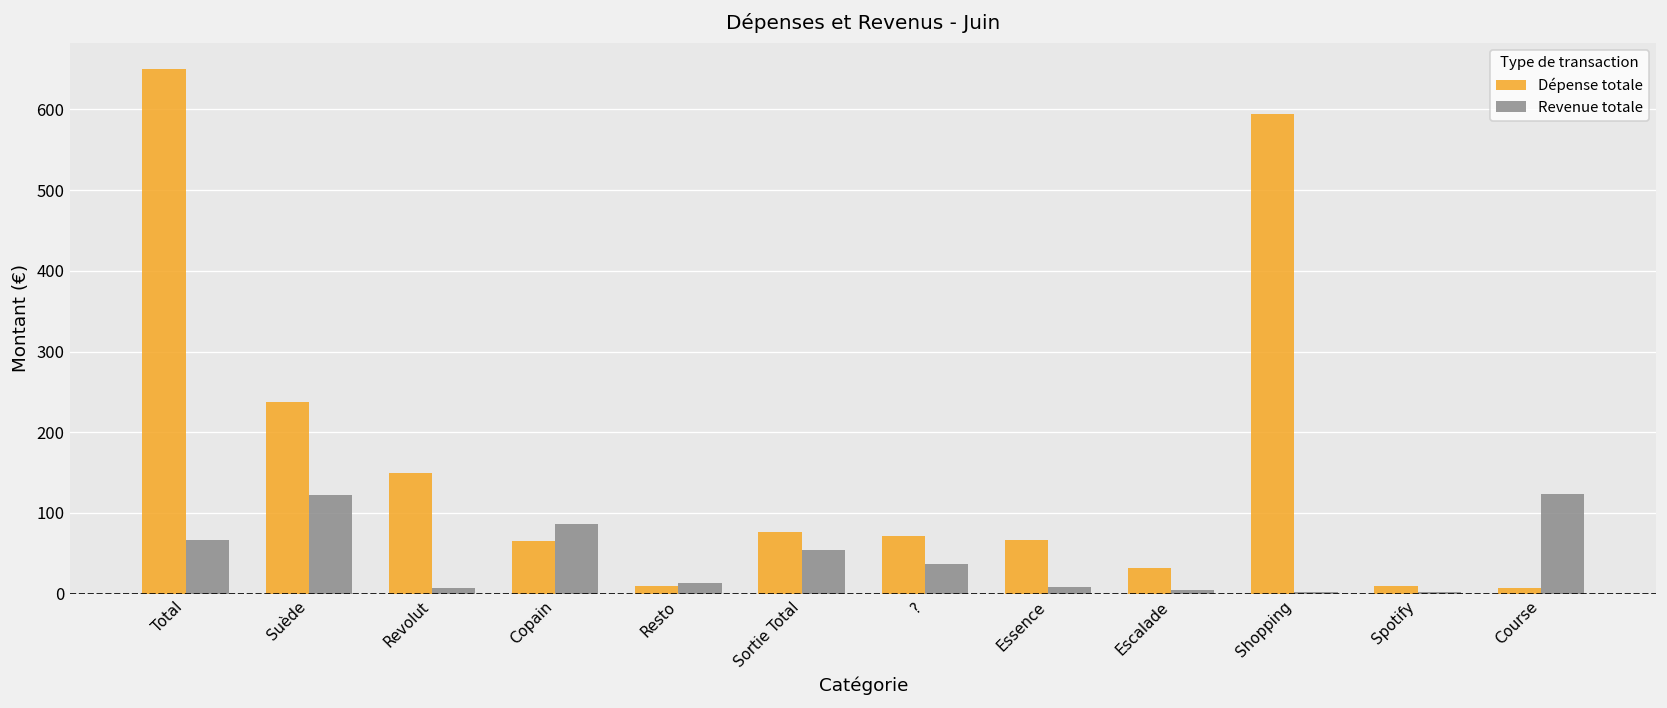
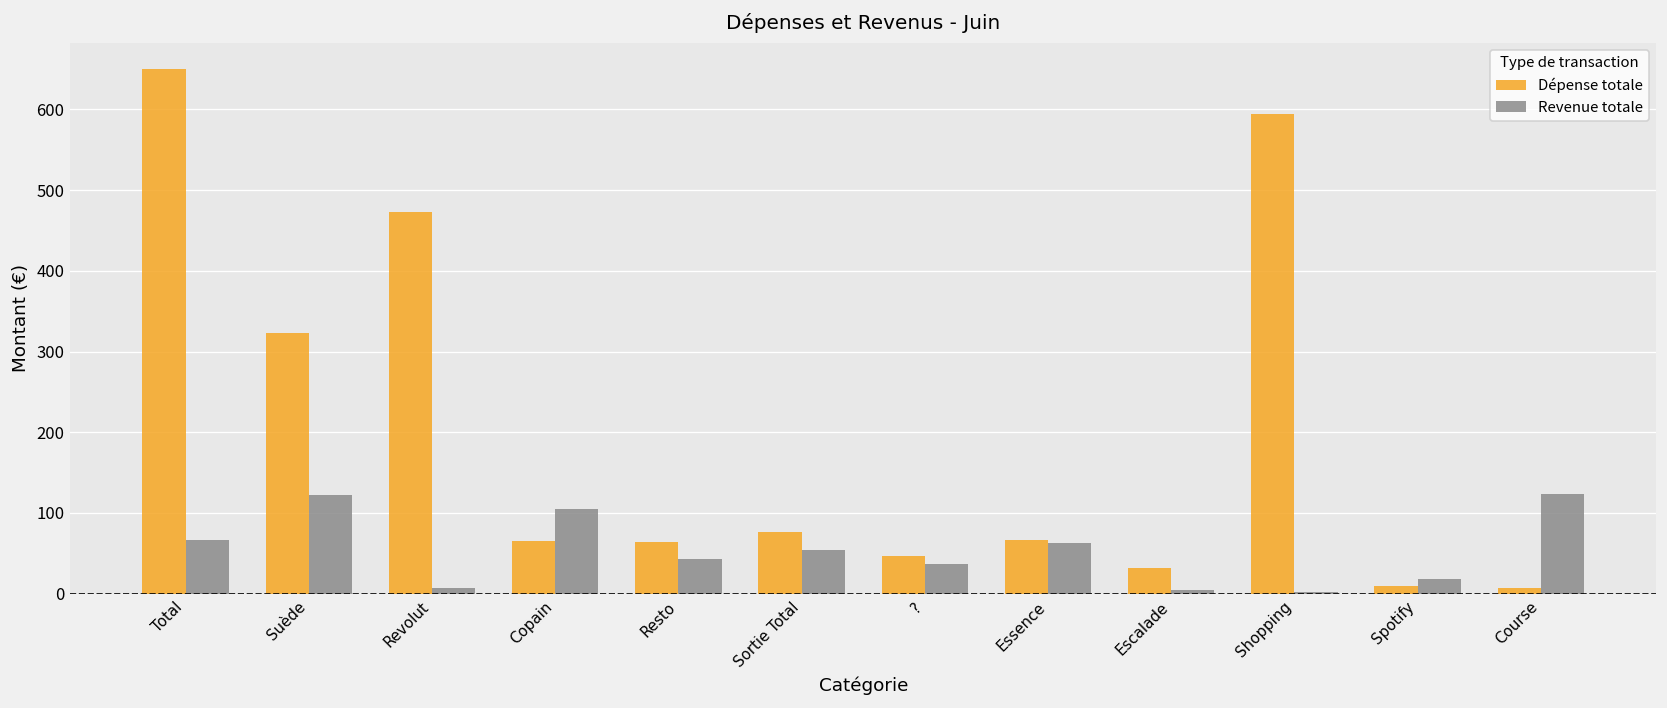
Dépense totale, Suède: 240 -> 320
Dépense totale, Revolut: 150 -> 470
Revenue totale, Copain: 90 -> 100
Dépense totale, Resto: 10 -> 60
Revenue totale, Resto: 10 -> 40
Dépense totale, ?: 70 -> 50
Revenue totale, Essence: 10 -> 60
Revenue totale, Spotify: 0 -> 20
